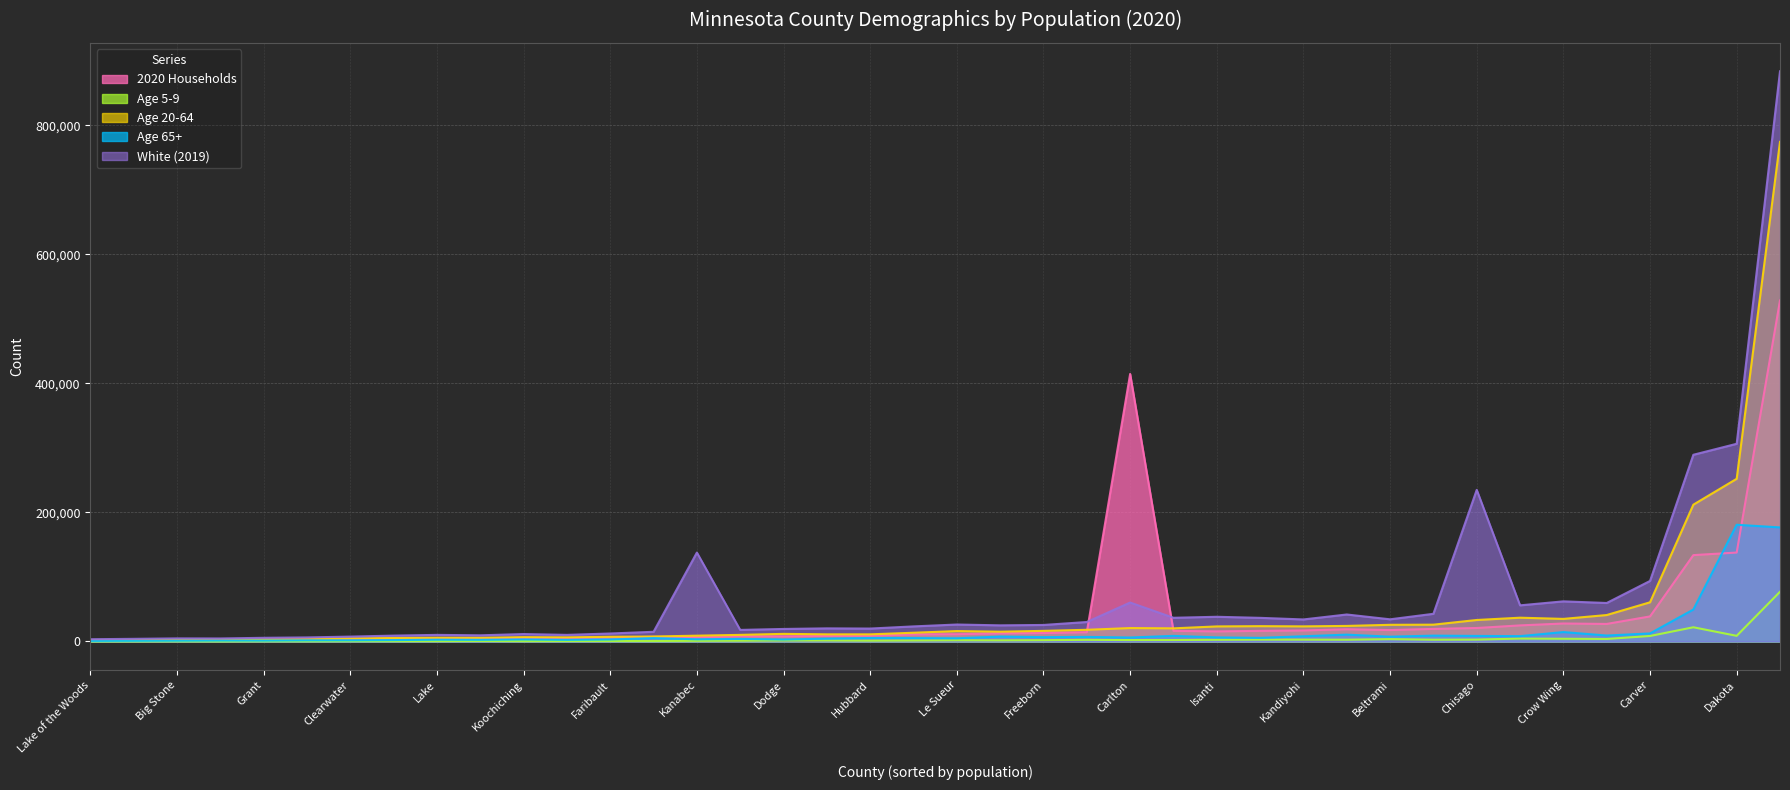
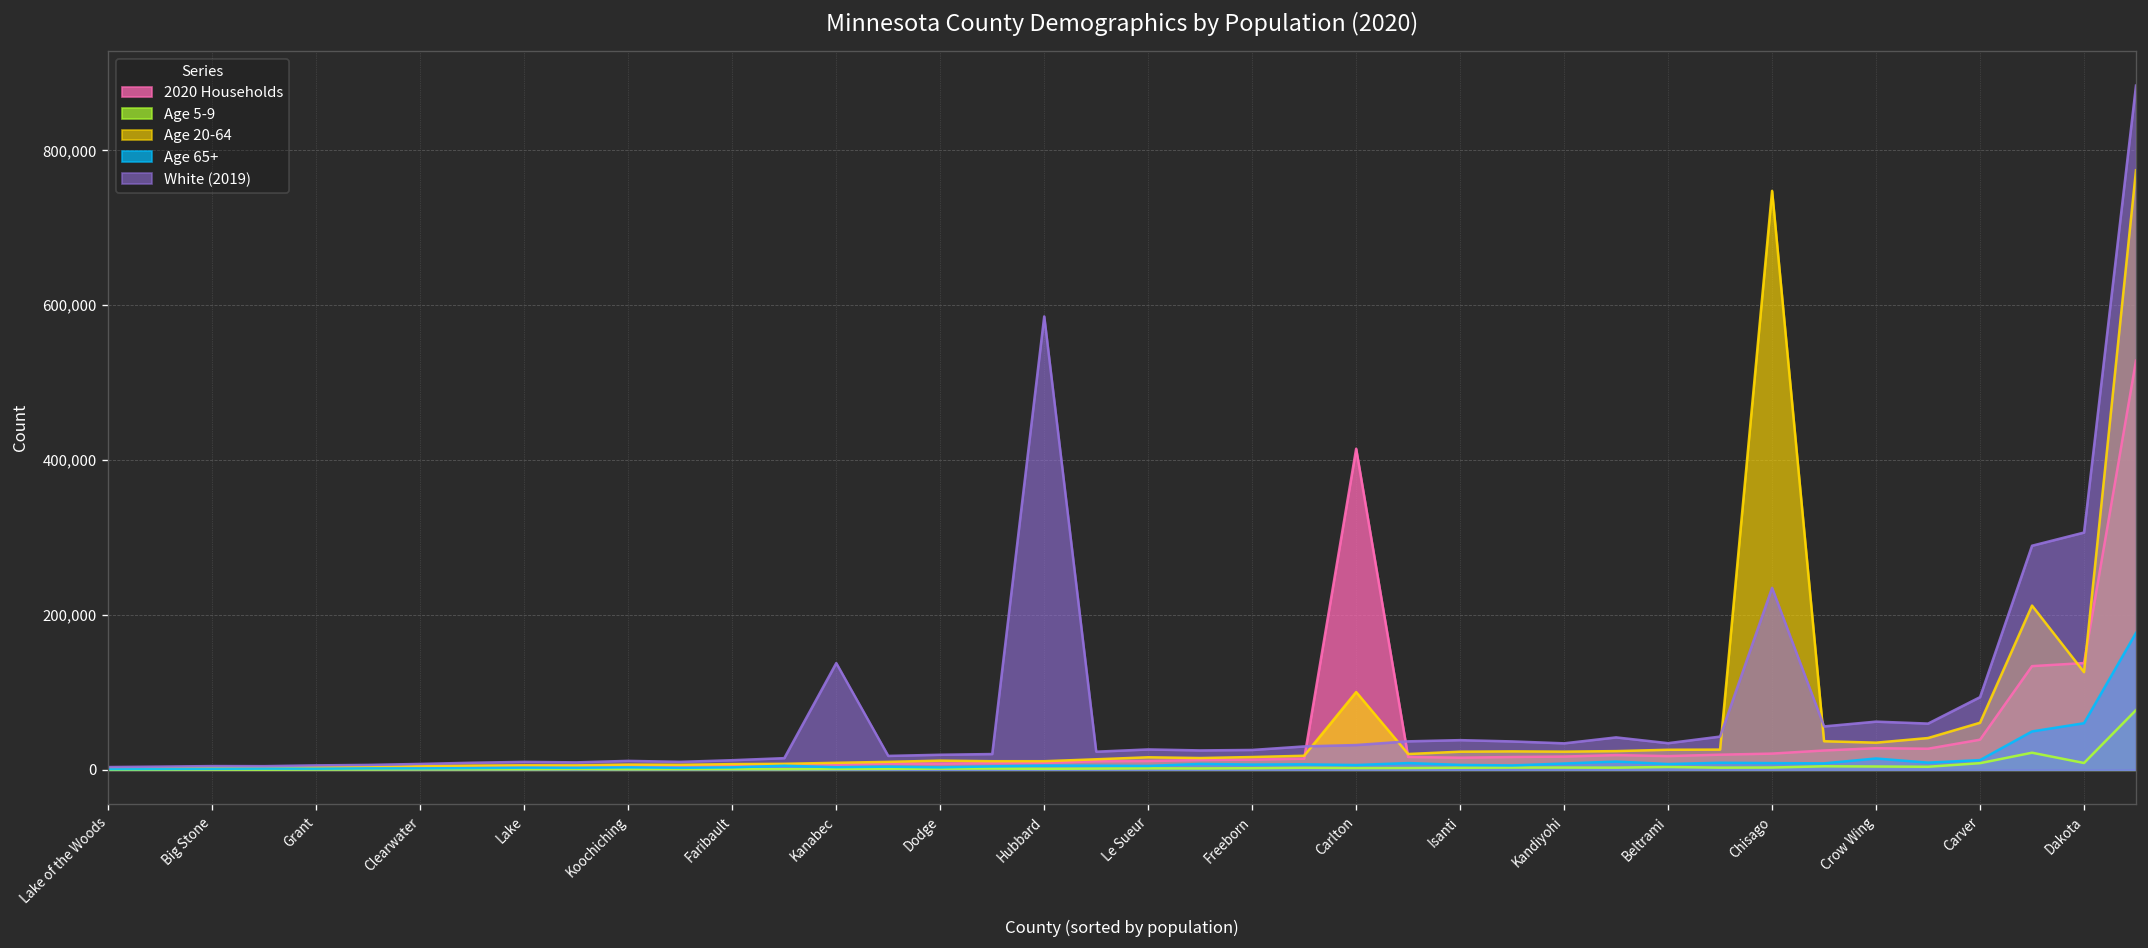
White (2019), Hubbard: 20,000 -> 590,000
Age 20-64, Carlton: 20,000 -> 100,000
White (2019), Carlton: 60,000 -> 30,000
Age 20-64, Chisago: 30,000 -> 750,000
Age 20-64, Dakota: 250,000 -> 130,000
Age 65+, Dakota: 180,000 -> 60,000
